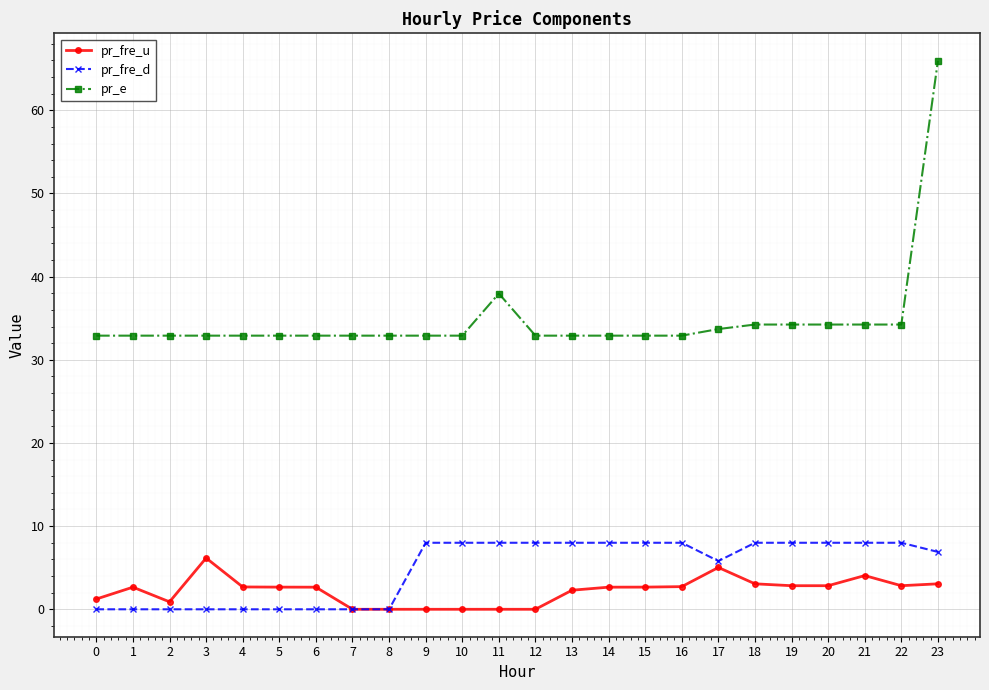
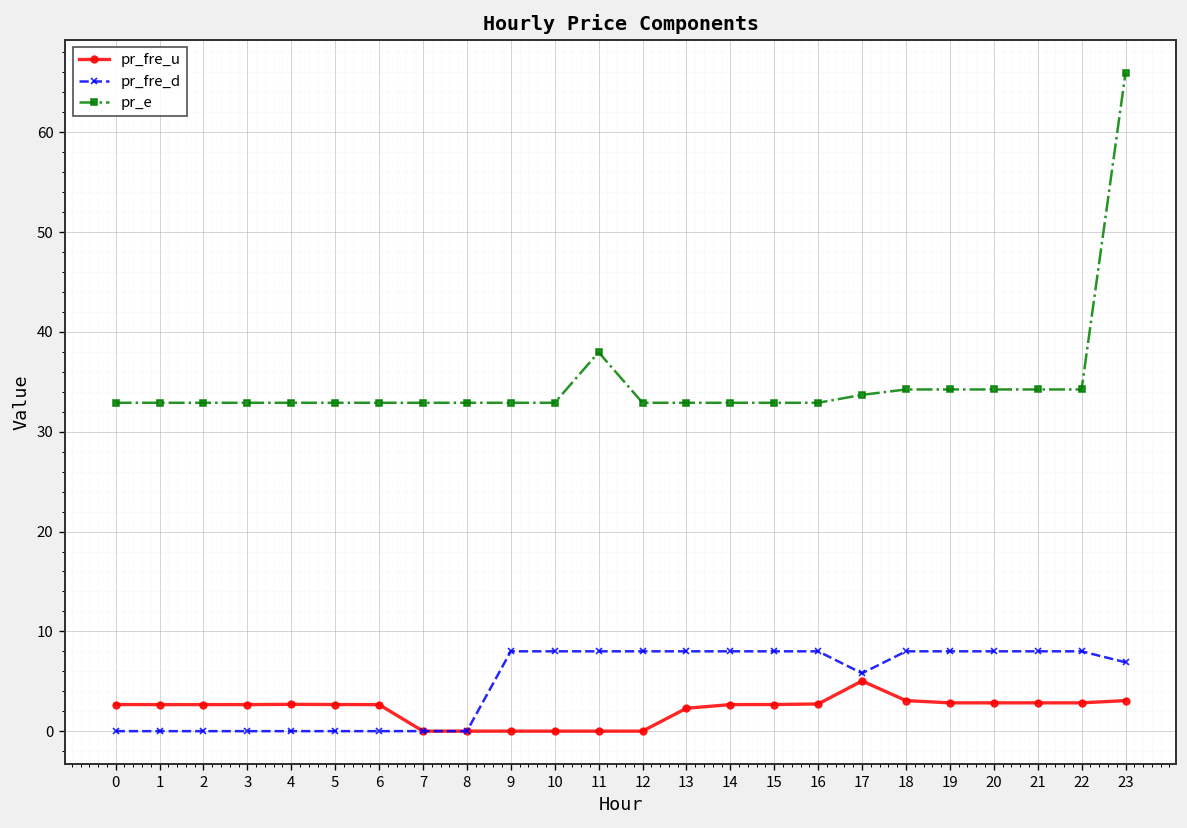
pr_fre_u, 0: 1 -> 3
pr_fre_u, 2: 1 -> 3
pr_fre_u, 3: 6 -> 3
pr_fre_u, 21: 4 -> 3
